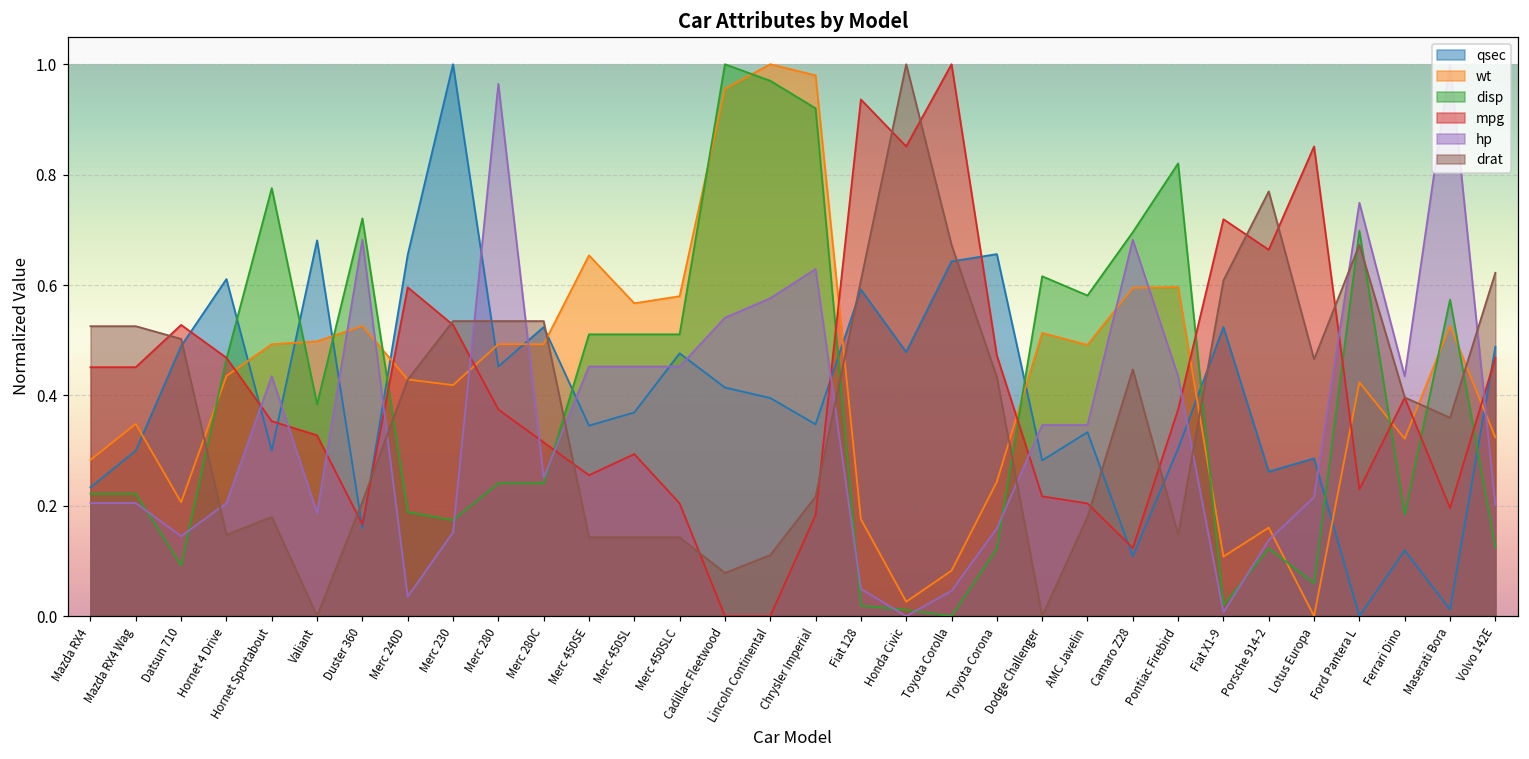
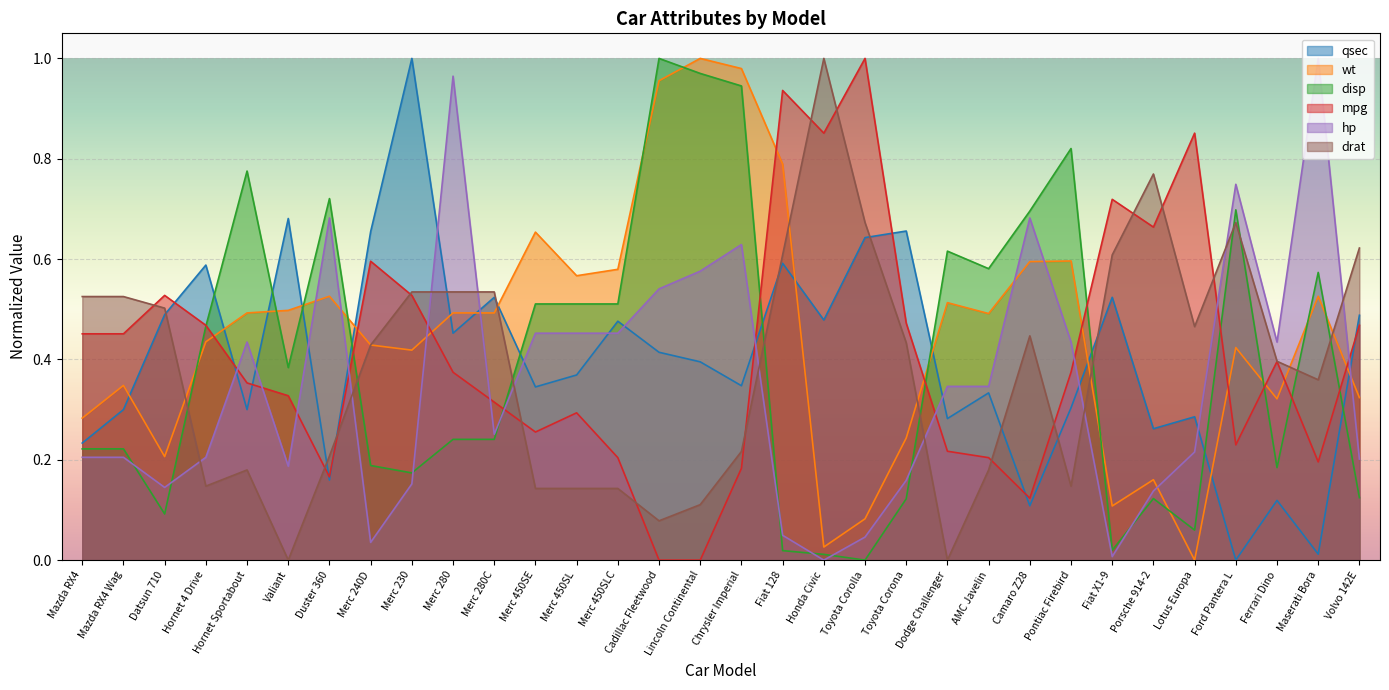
qsec, Hornet 4 Drive: 0.61 -> 0.59
disp, Chrysler Imperial: 0.92 -> 0.95
wt, Fiat 128: 0.18 -> 0.79
